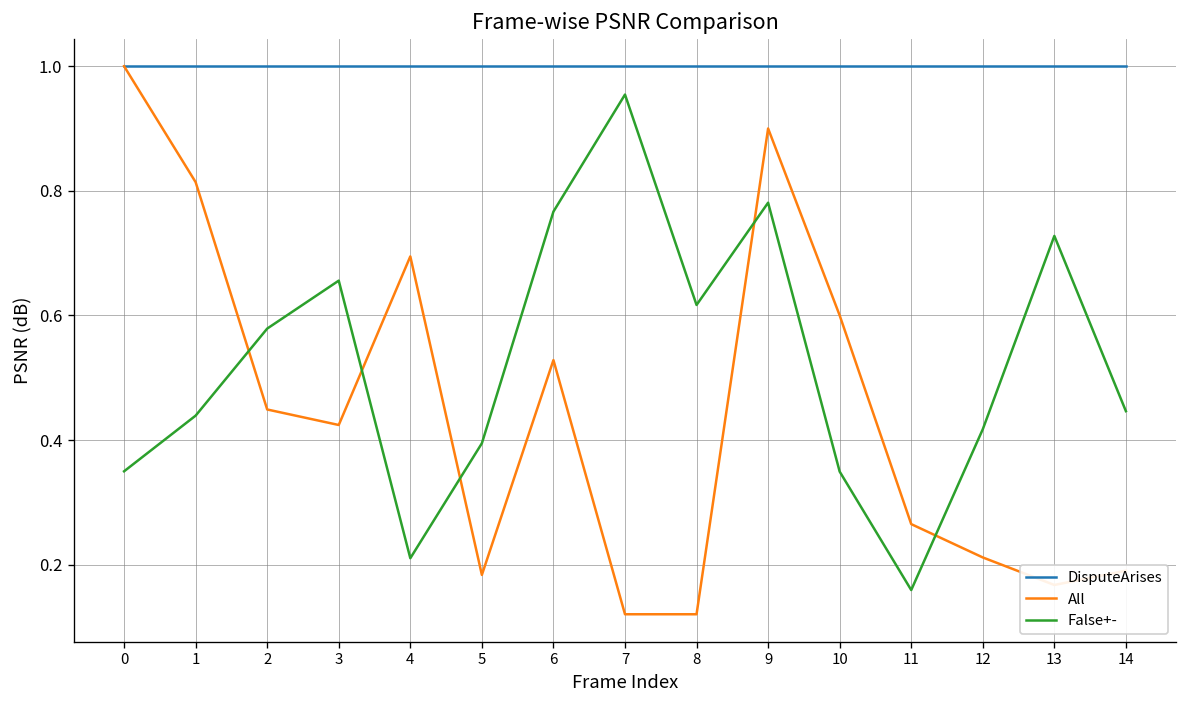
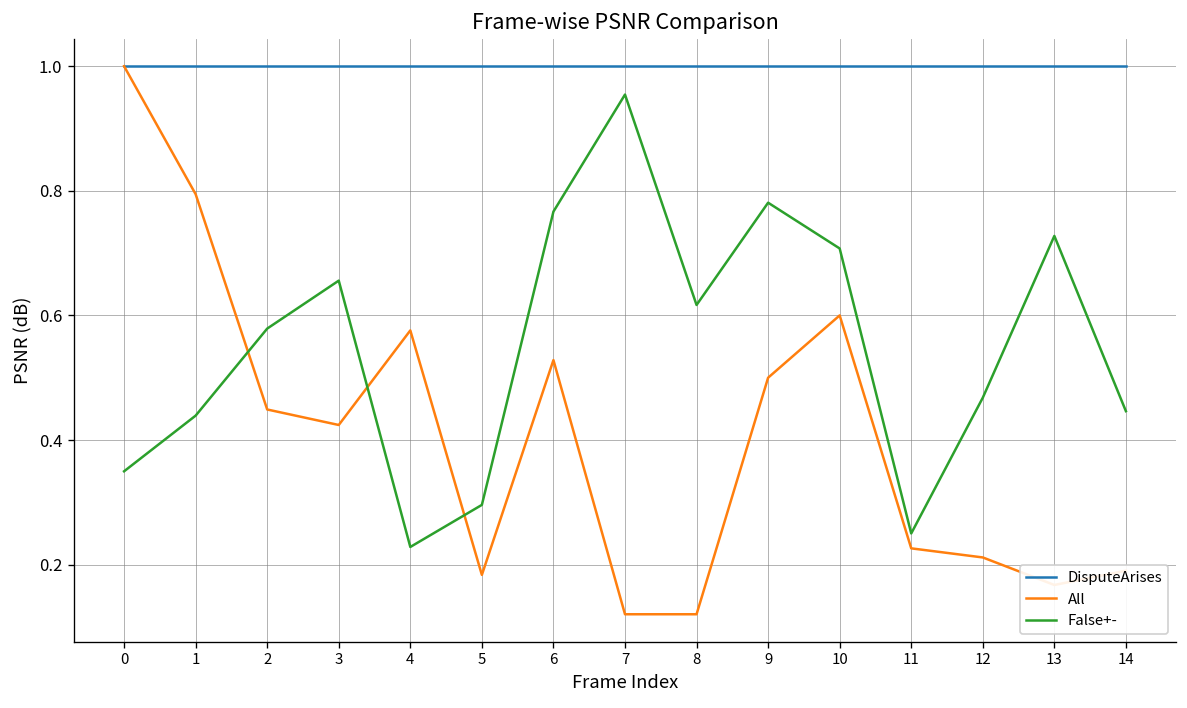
All, 1: 0.81 -> 0.79
All, 4: 0.69 -> 0.58
False+-, 4: 0.21 -> 0.23
False+-, 5: 0.39 -> 0.30
All, 9: 0.9 -> 0.5
False+-, 10: 0.35 -> 0.71
All, 11: 0.27 -> 0.23
False+-, 11: 0.16 -> 0.25
False+-, 12: 0.42 -> 0.47
